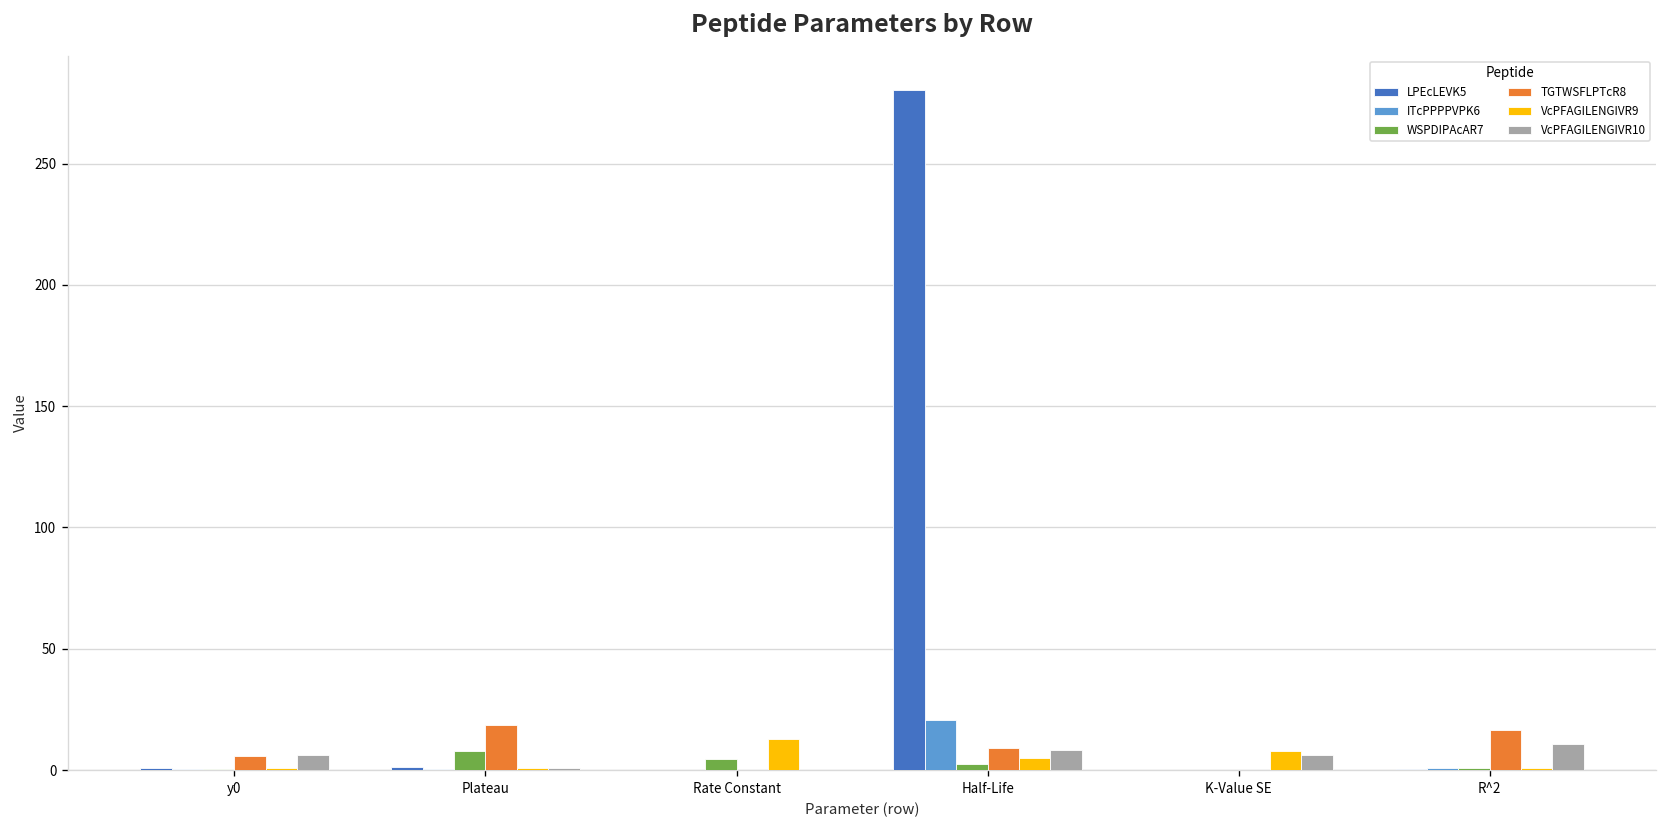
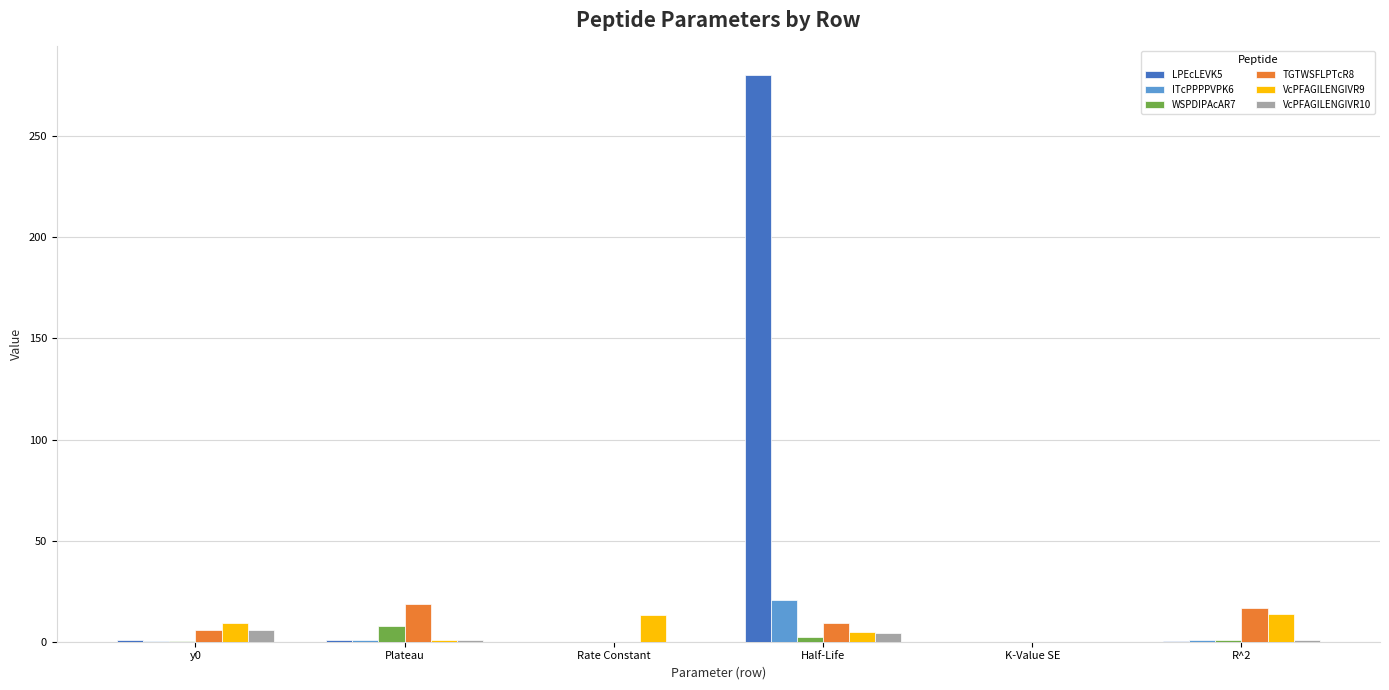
VcPFAGILENGIVR9, y0: 1 -> 9
WSPDIPAcAR7, Rate Constant: 4 -> 0
VcPFAGILENGIVR10, Half-Life: 8 -> 4
VcPFAGILENGIVR9, K-Value SE: 8 -> 0
VcPFAGILENGIVR10, K-Value SE: 6 -> 0
VcPFAGILENGIVR9, R^2: 1 -> 14
VcPFAGILENGIVR10, R^2: 11 -> 1
